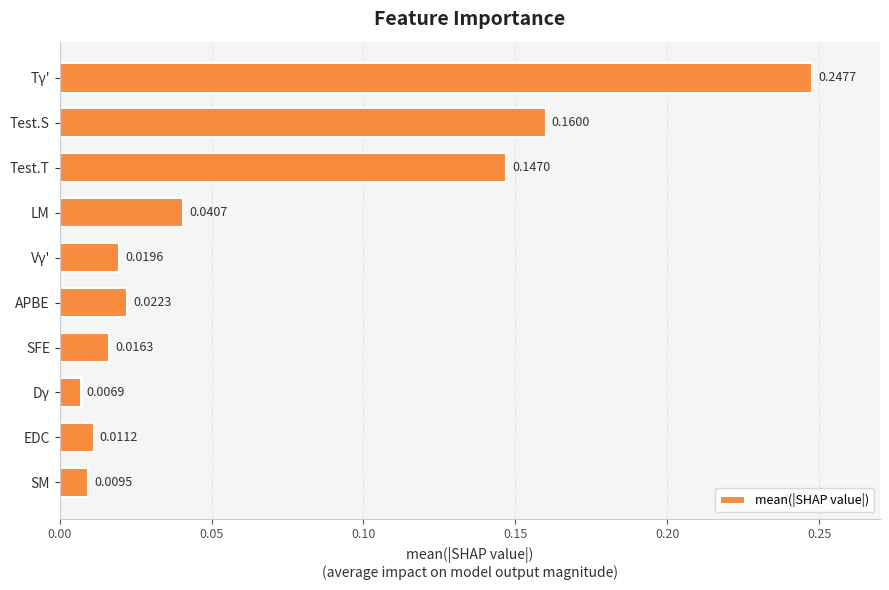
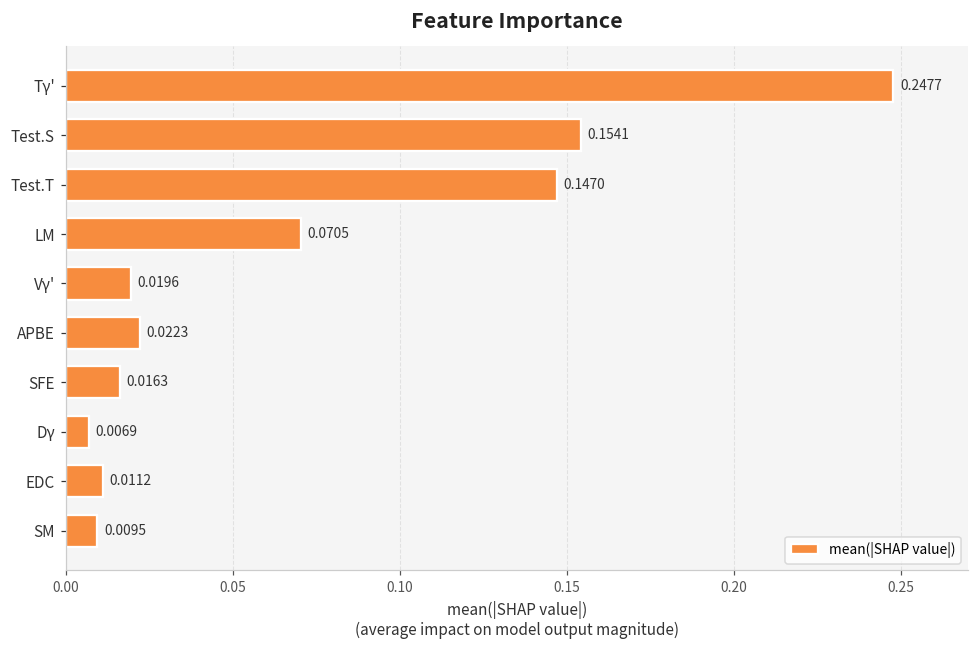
Test.S: 0.1600 -> 0.1541
LM: 0.0407 -> 0.0705
